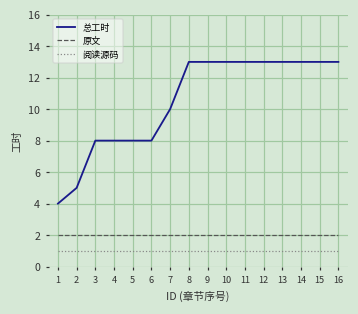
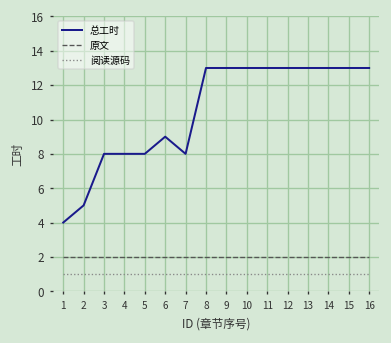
总工时, 6: 8 -> 9
总工时, 7: 10 -> 8
